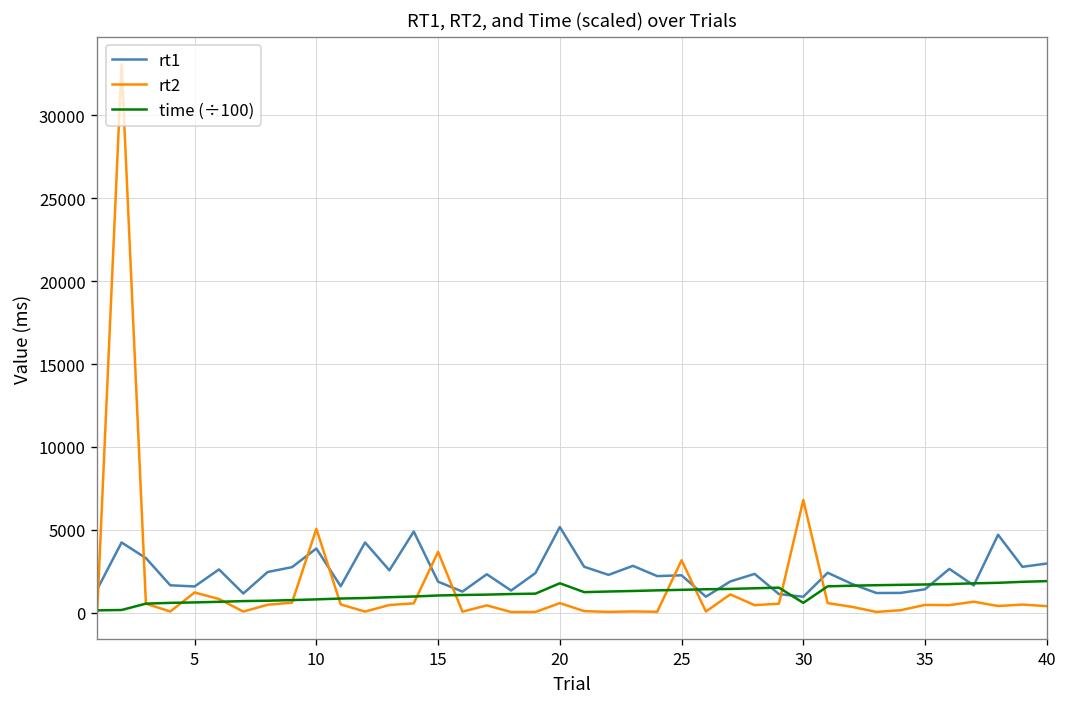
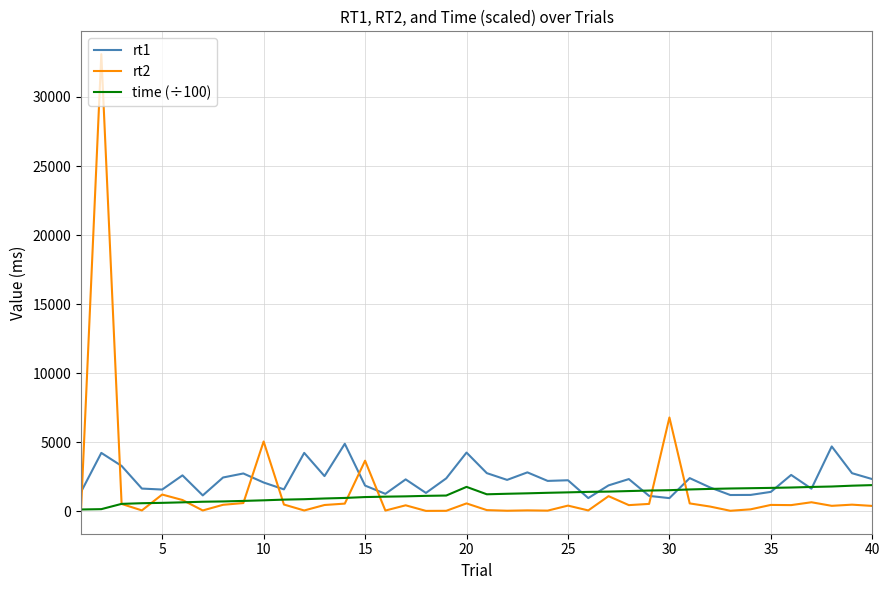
rt1, 10: 3900 -> 2100
rt1, 20: 5200 -> 4300
rt2, 25: 3200 -> 400
time (÷100), 30: 600 -> 1500
rt1, 40: 3000 -> 2300
